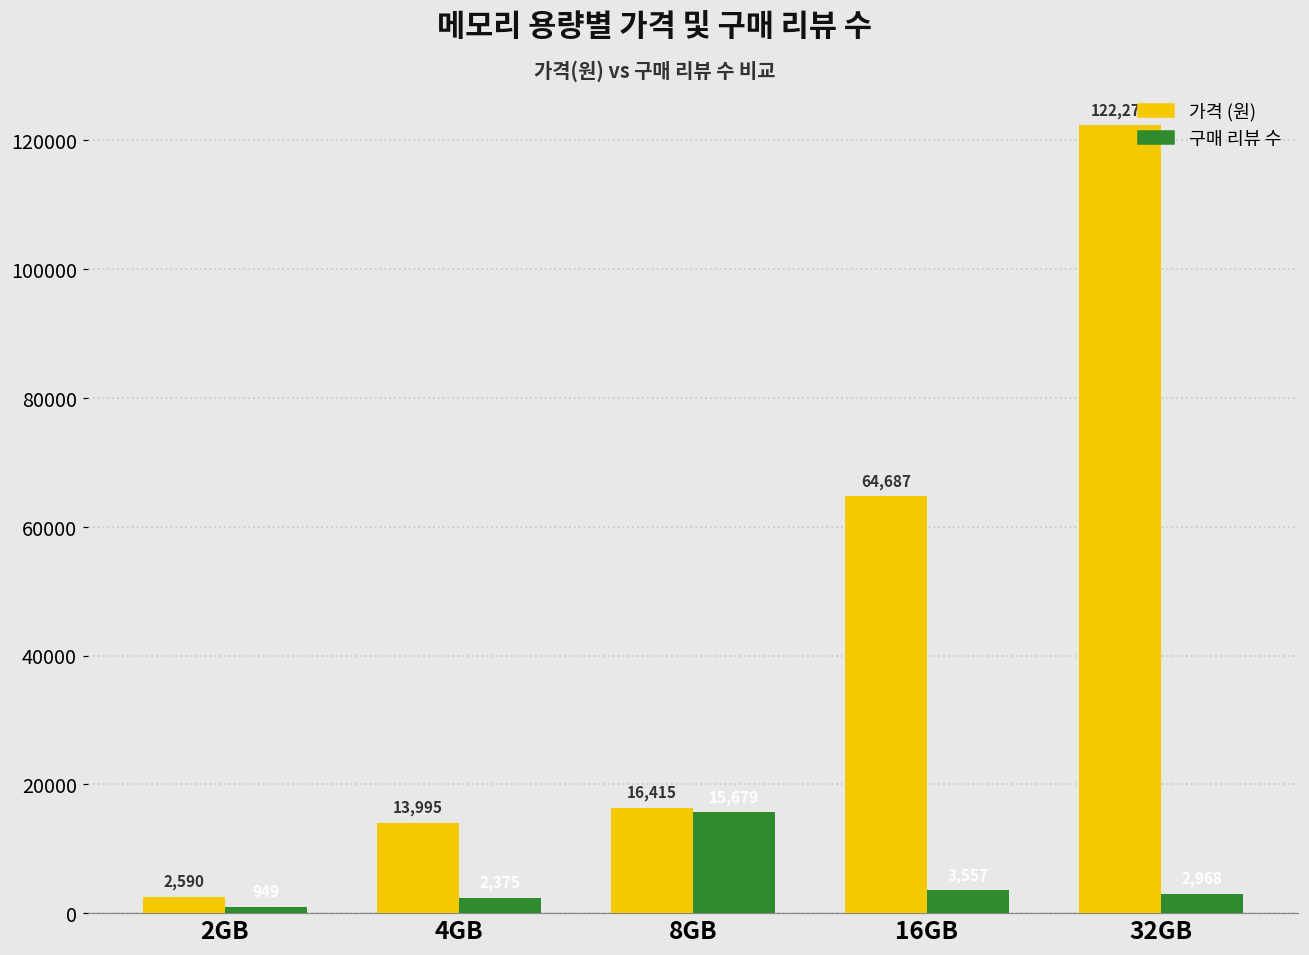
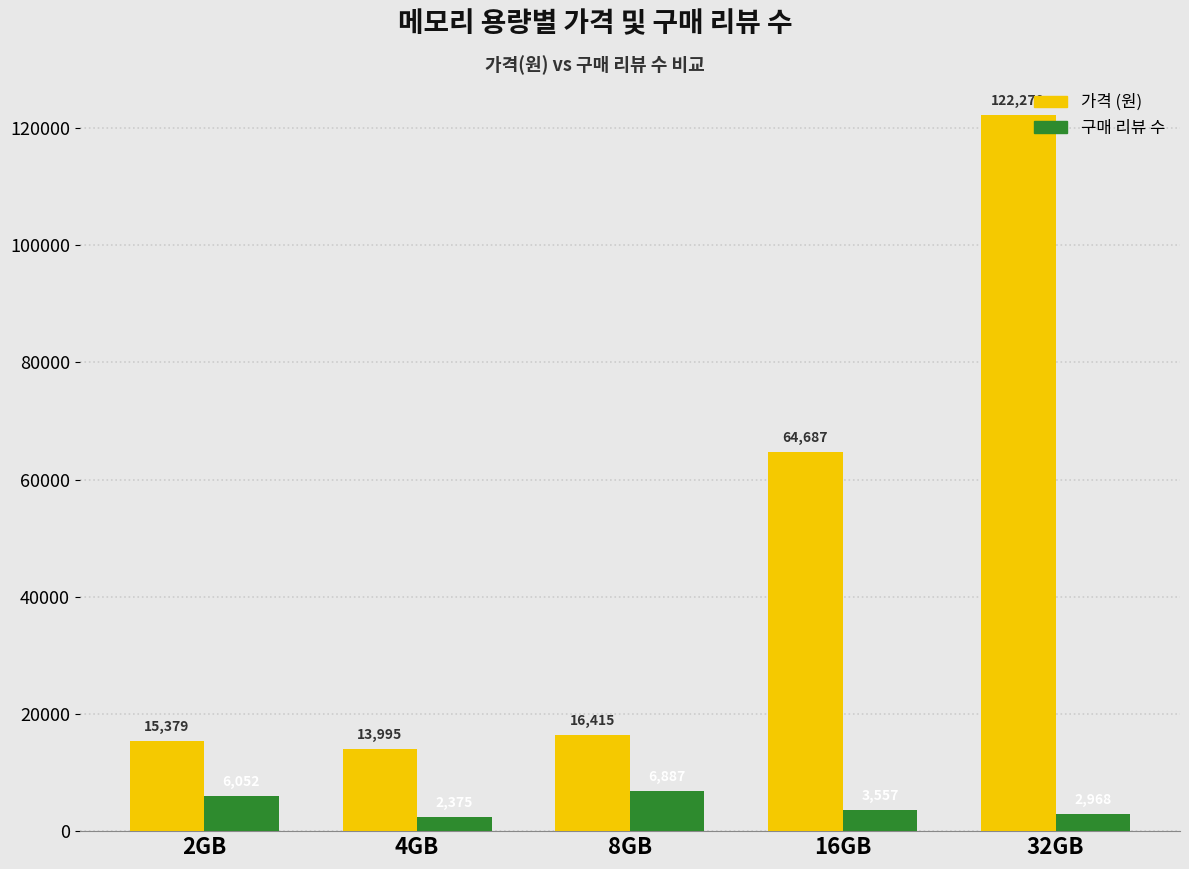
가격 (원), 2GB: 2,590 -> 15,379
구매 리뷰 수, 2GB: 1000 -> 6000
구매 리뷰 수, 8GB: 16000 -> 7000
